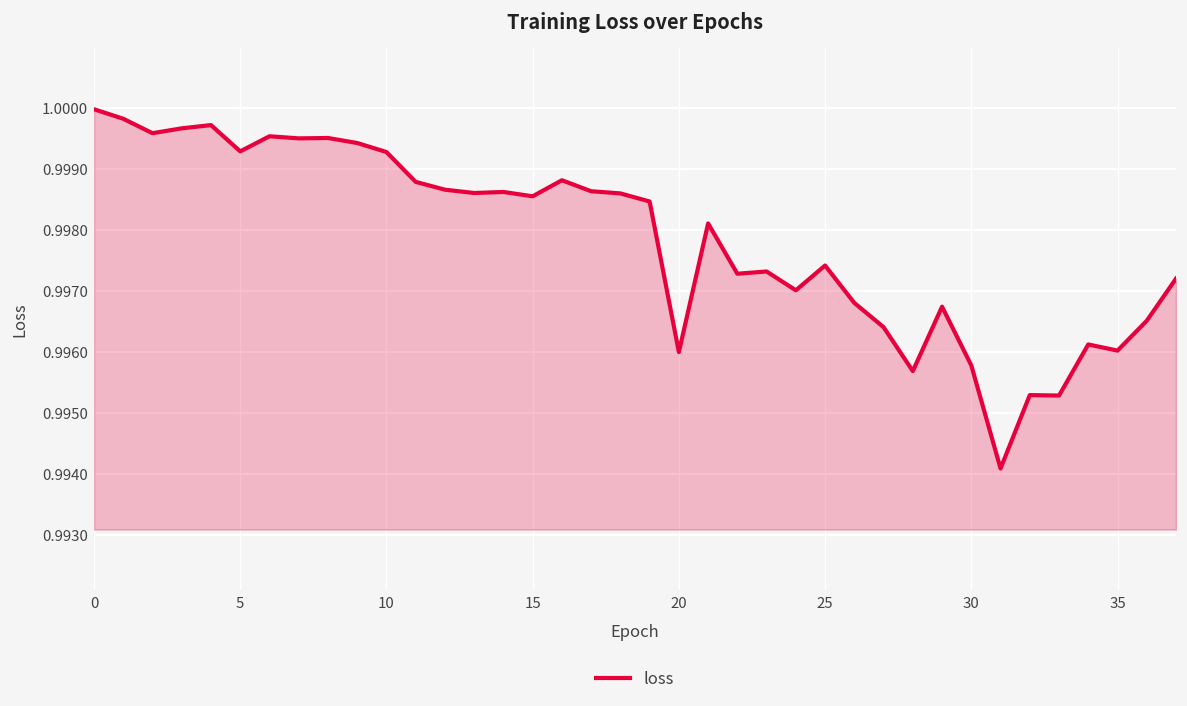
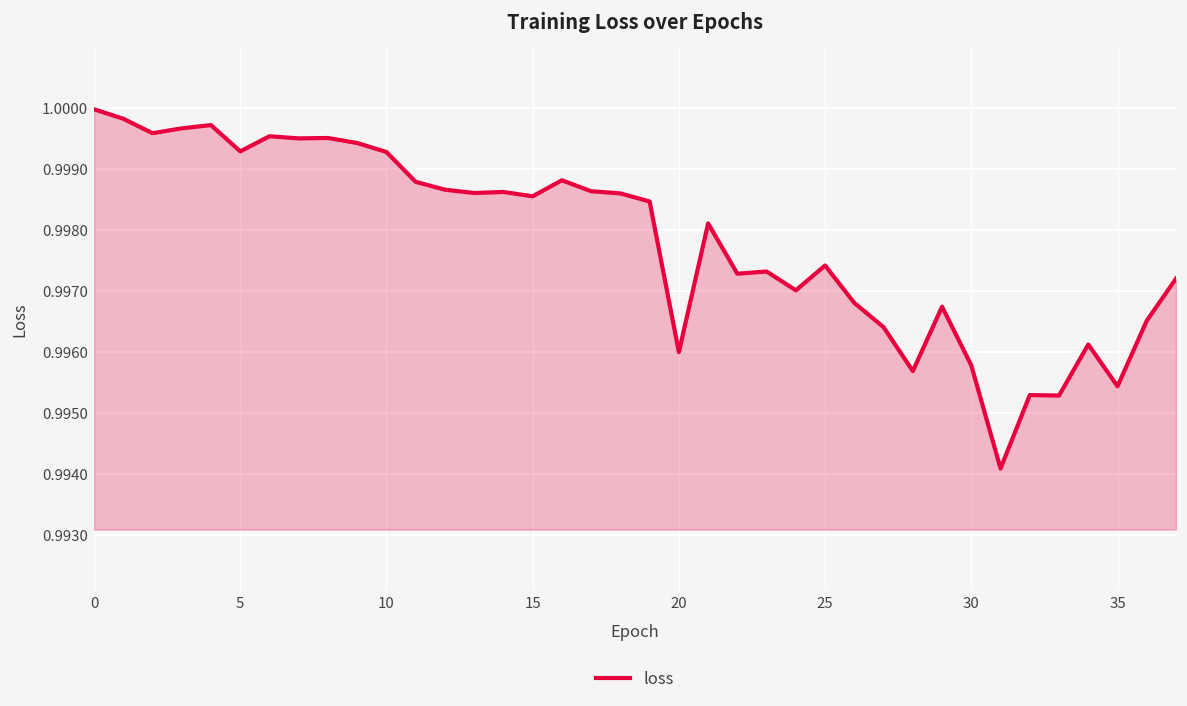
35: 0.9960 -> 0.9954
